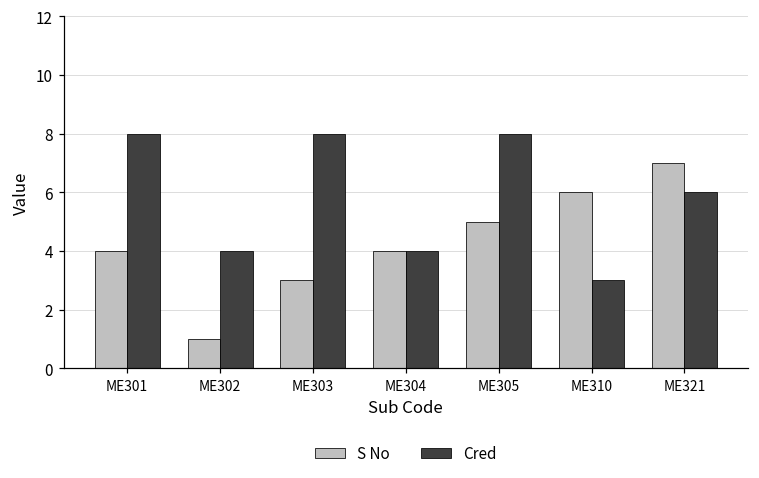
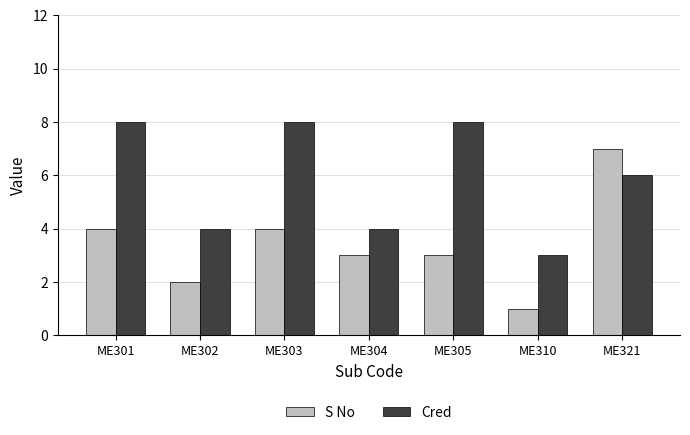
S No, ME302: 1 -> 2
S No, ME303: 3 -> 4
S No, ME304: 4 -> 3
S No, ME305: 5 -> 3
S No, ME310: 6 -> 1
